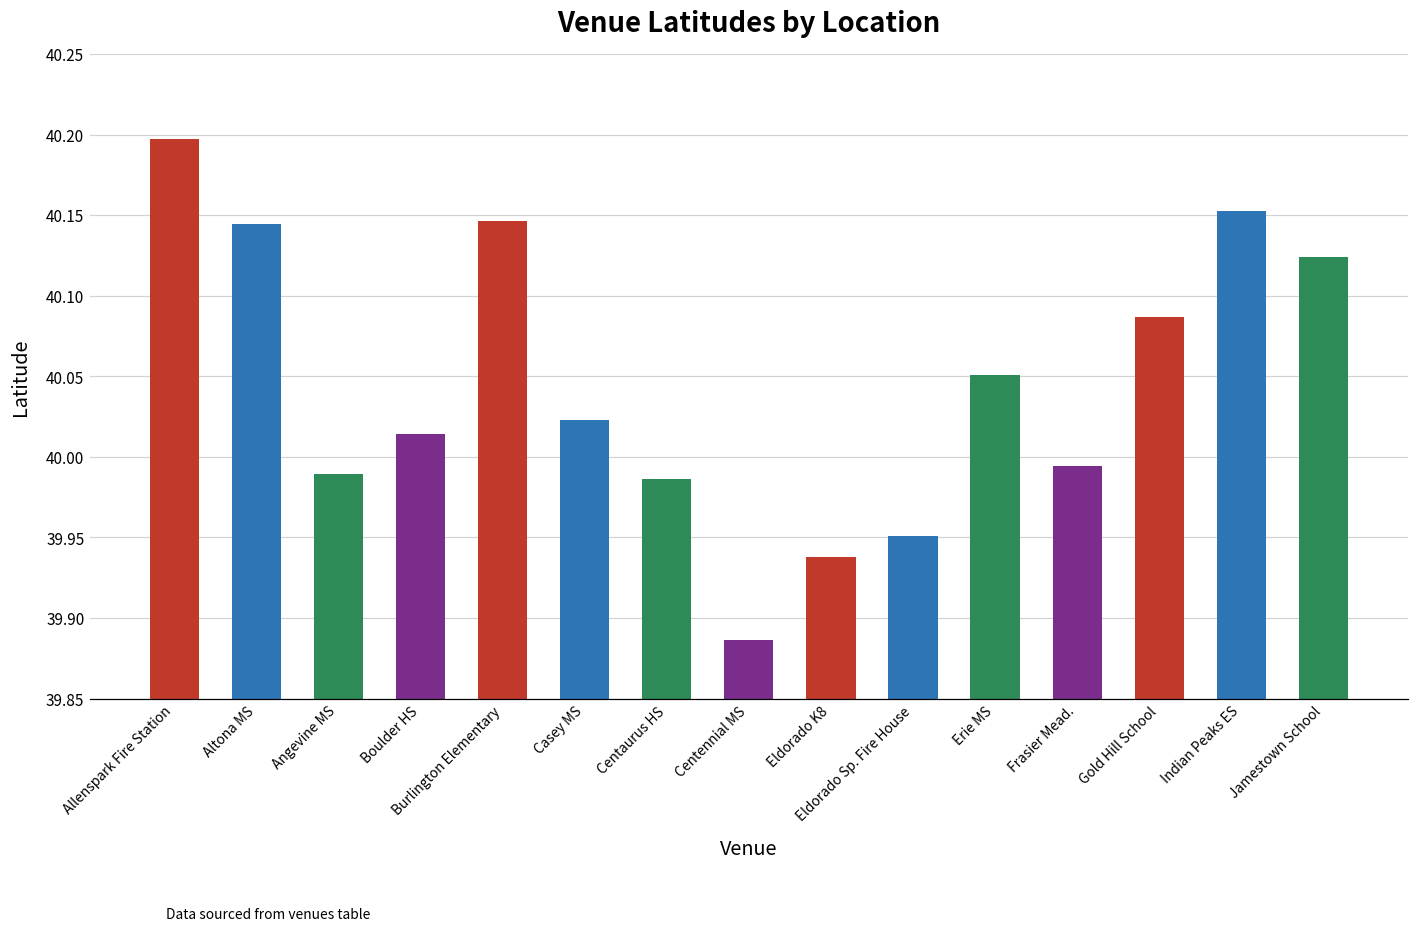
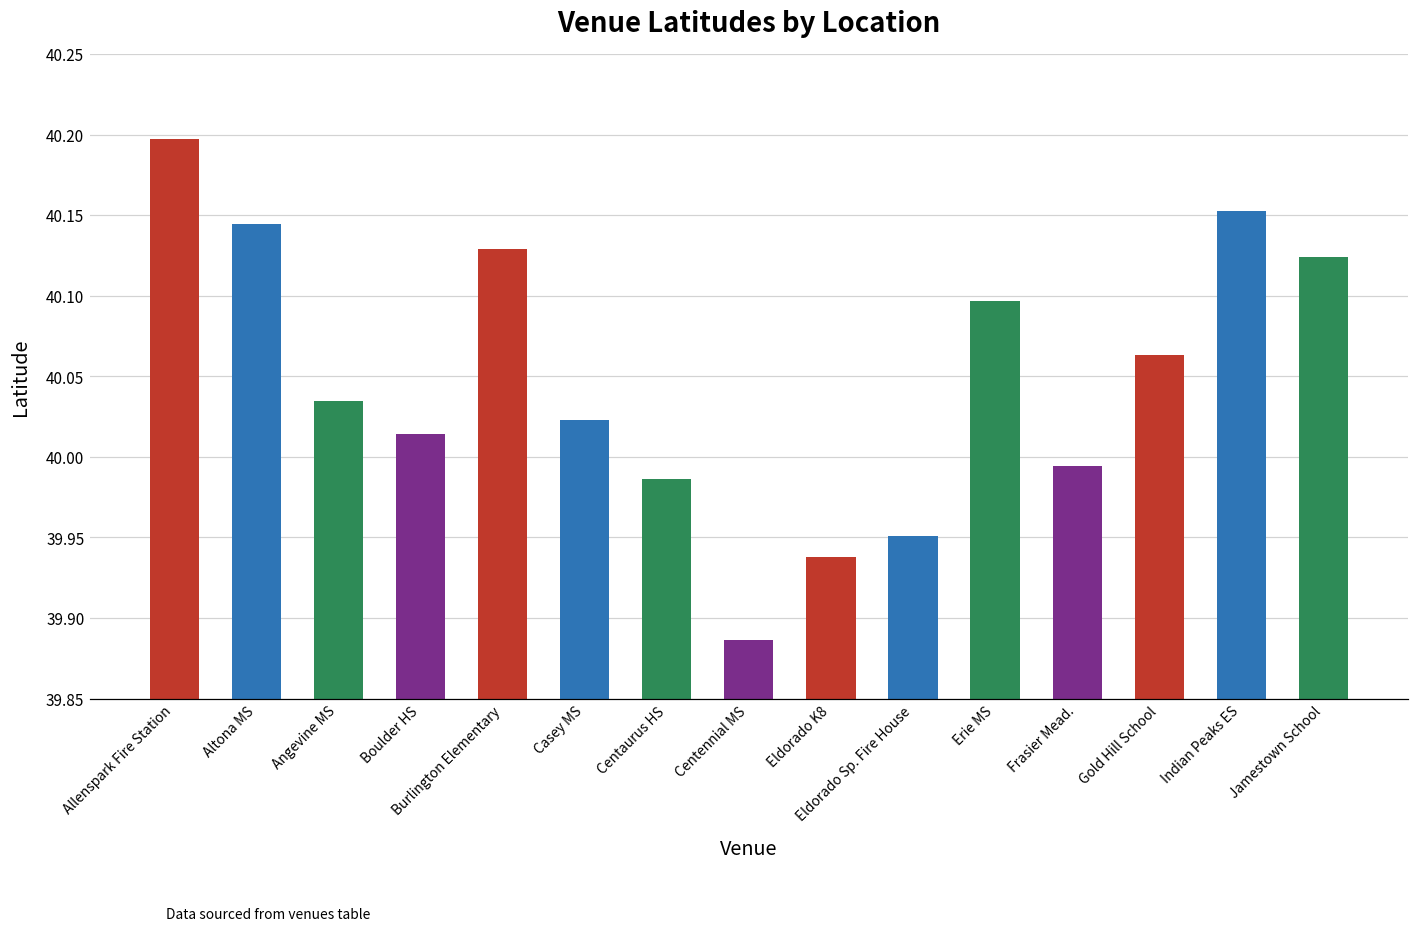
Angevine MS: 39.990 -> 40.035
Burlington Elementary: 40.147 -> 40.129
Erie MS: 40.051 -> 40.097
Gold Hill School: 40.087 -> 40.063
